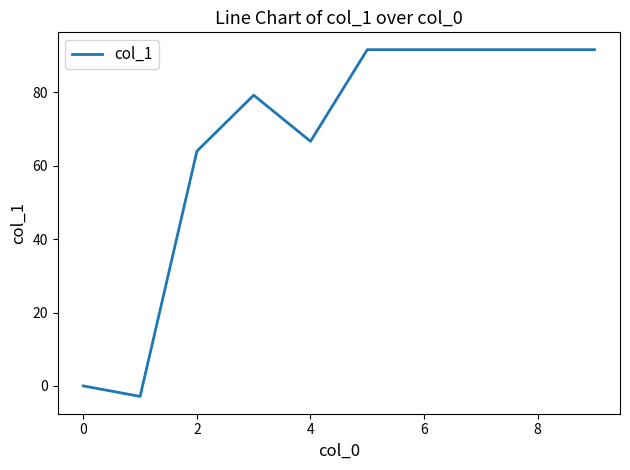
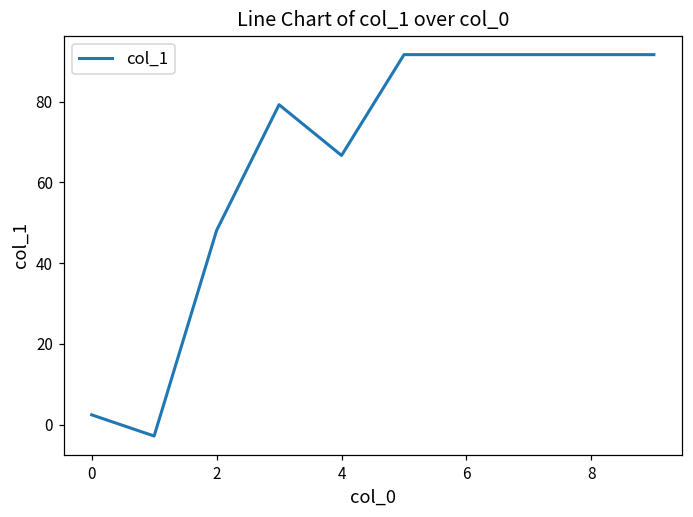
0: 0 -> 2
2: 64 -> 48
